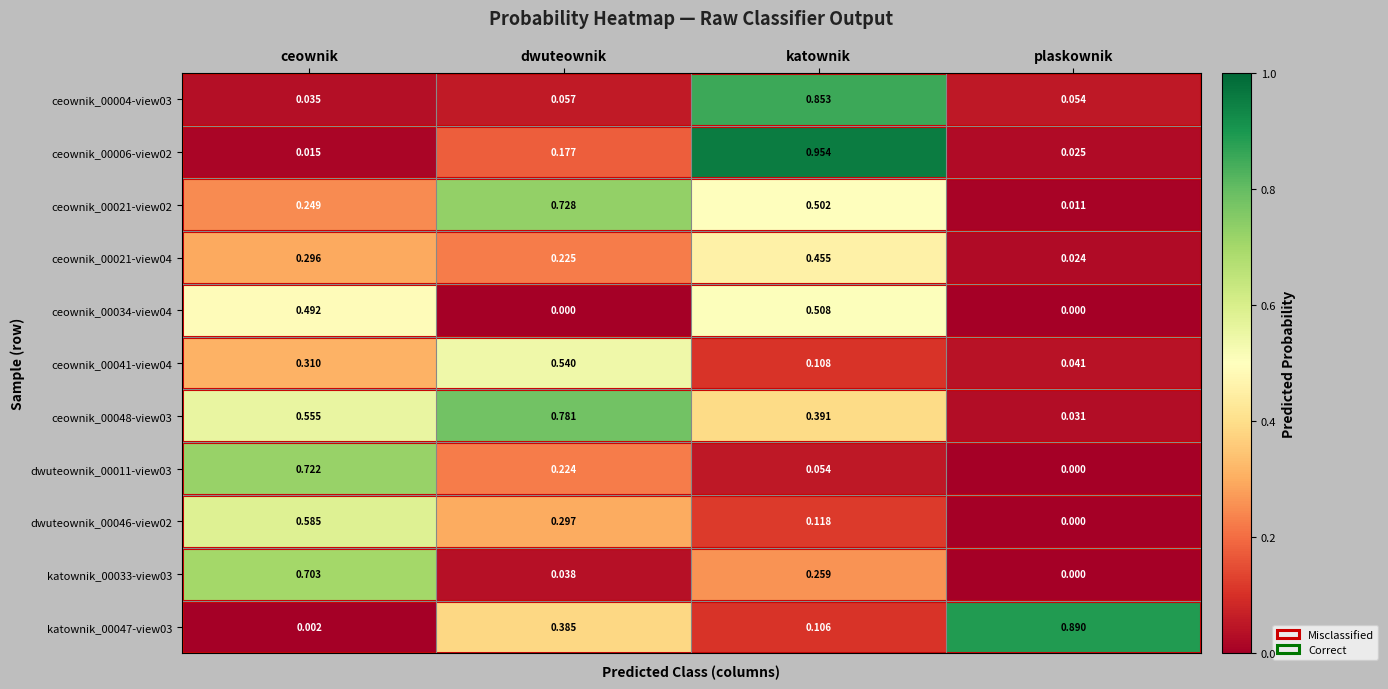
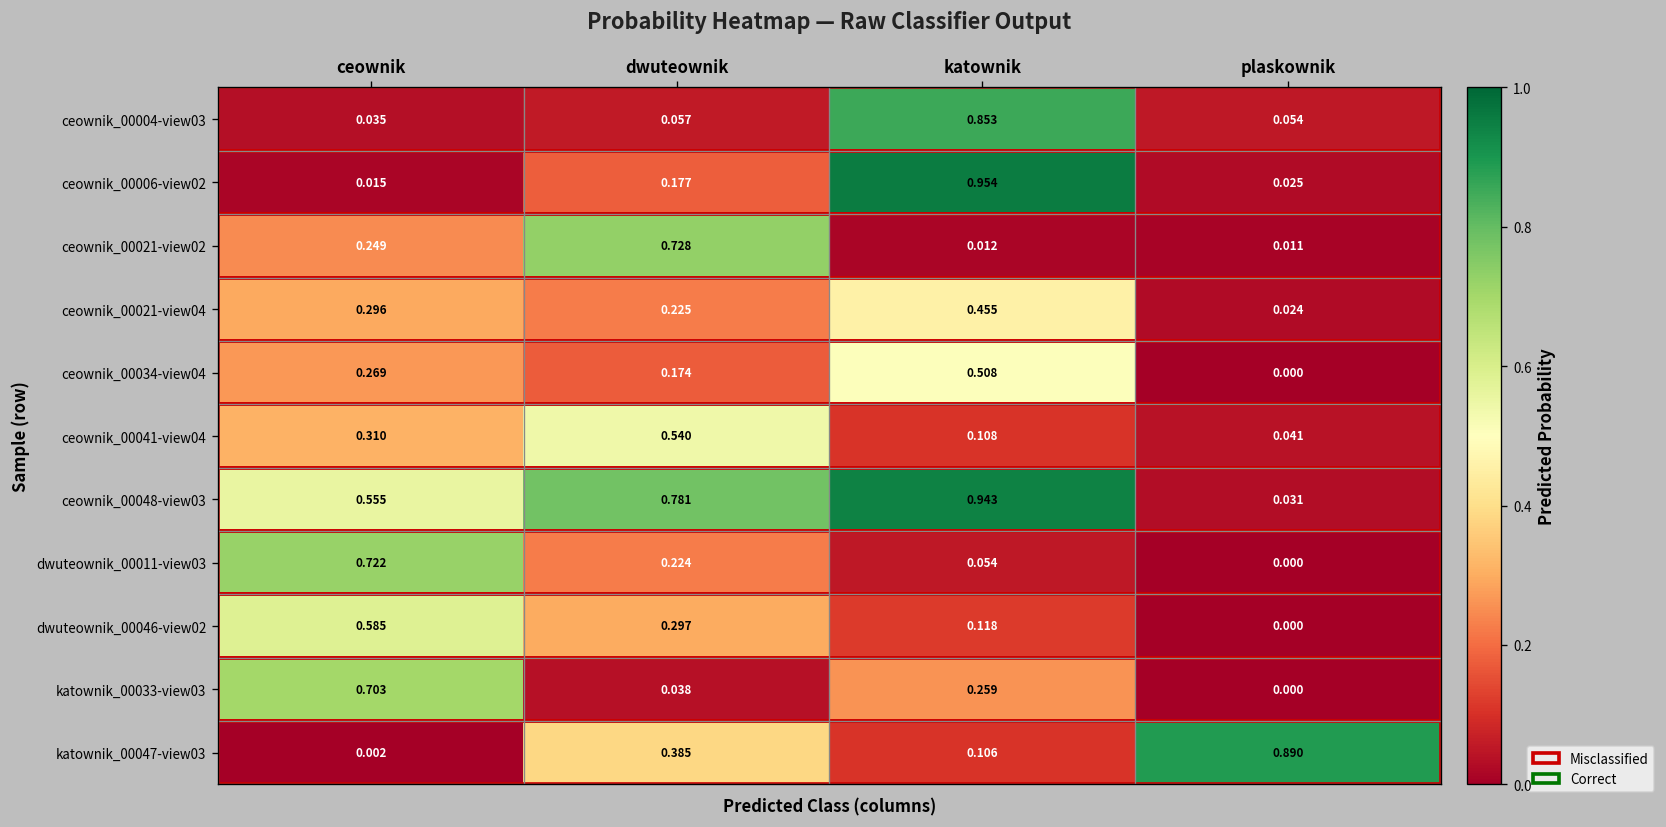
ceownik_00021-view02, katownik: 0.502 -> 0.012
ceownik_00034-view04, ceownik: 0.492 -> 0.269
ceownik_00034-view04, dwuteownik: 0.000 -> 0.174
ceownik_00048-view03, katownik: 0.391 -> 0.943
